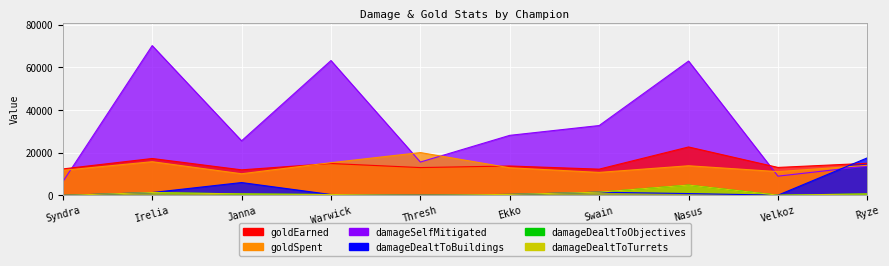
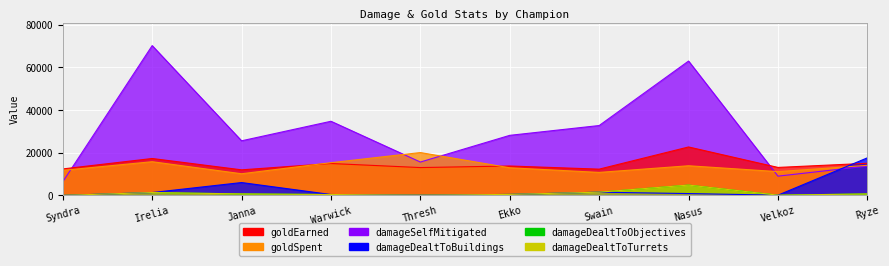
damageSelfMitigated, Warwick: 63000 -> 35000
